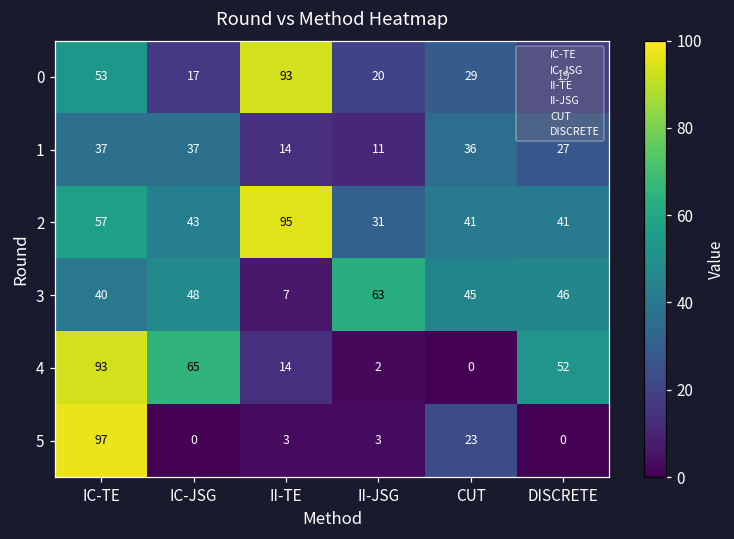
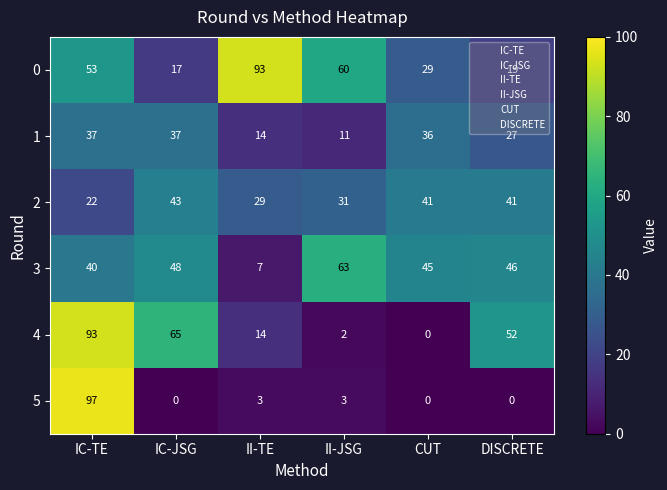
0, II-JSG: 20 -> 60
2, IC-TE: 57 -> 22
2, II-TE: 95 -> 29
5, CUT: 23 -> 0
